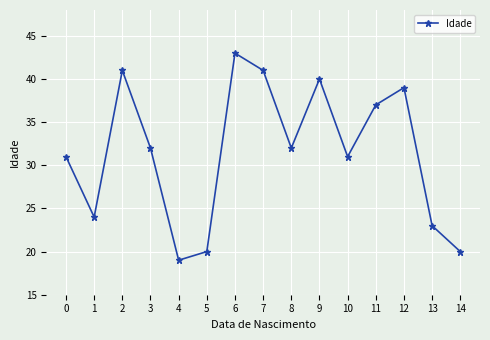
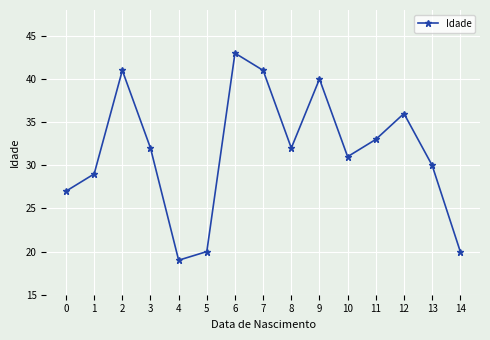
0: 31 -> 27
1: 24 -> 29
11: 37 -> 33
12: 39 -> 36
13: 23 -> 30
